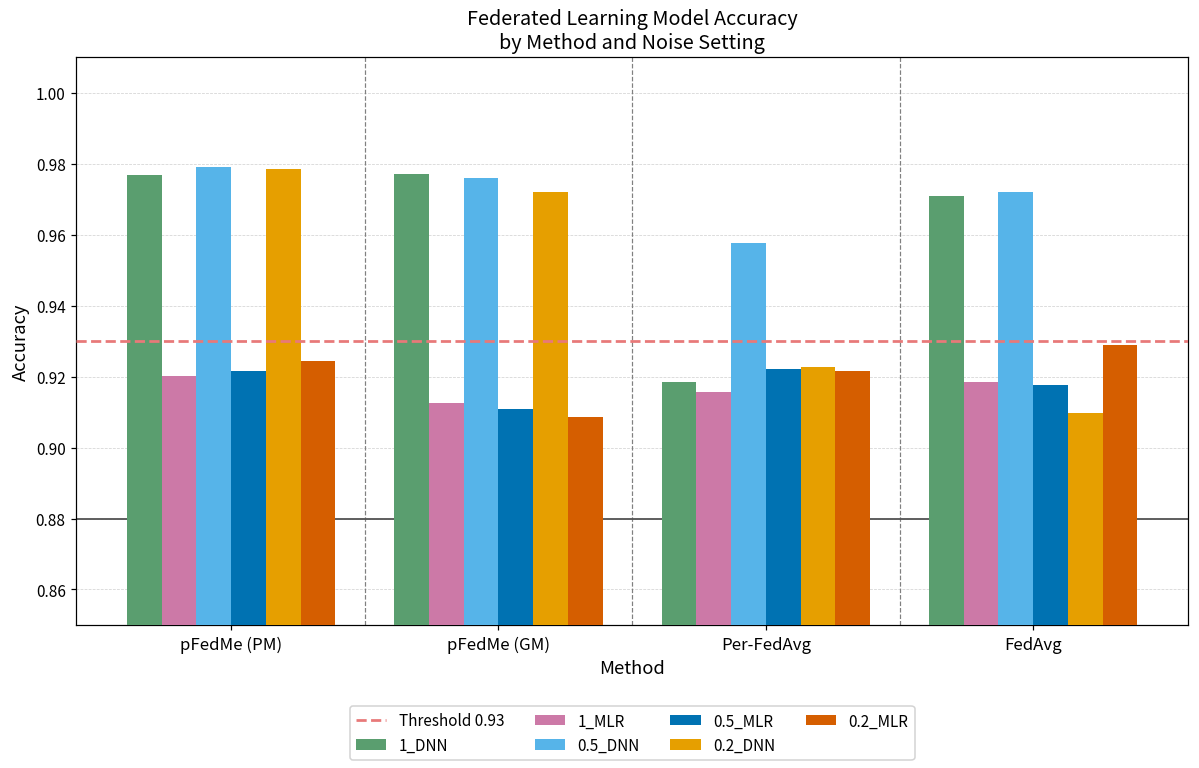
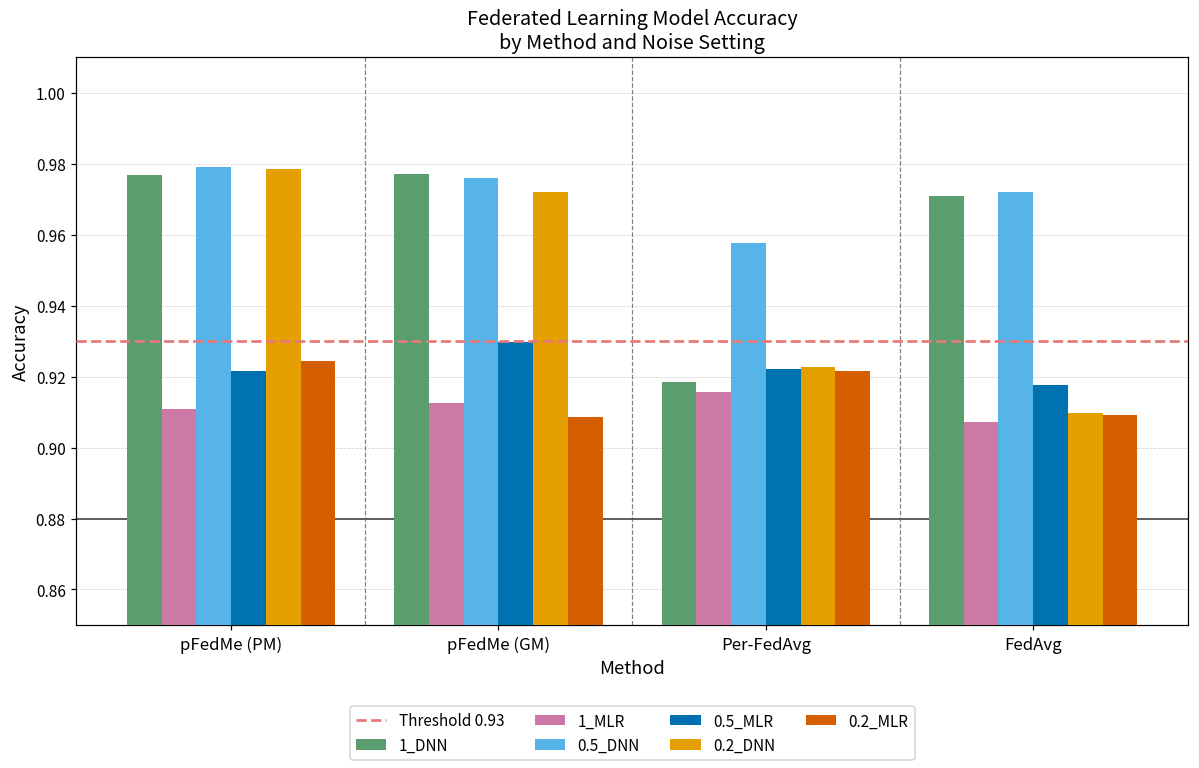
1_MLR, pFedMe (PM): 0.920 -> 0.911
0.5_MLR, pFedMe (GM): 0.911 -> 0.930
1_MLR, FedAvg: 0.919 -> 0.907
0.2_MLR, FedAvg: 0.929 -> 0.909
